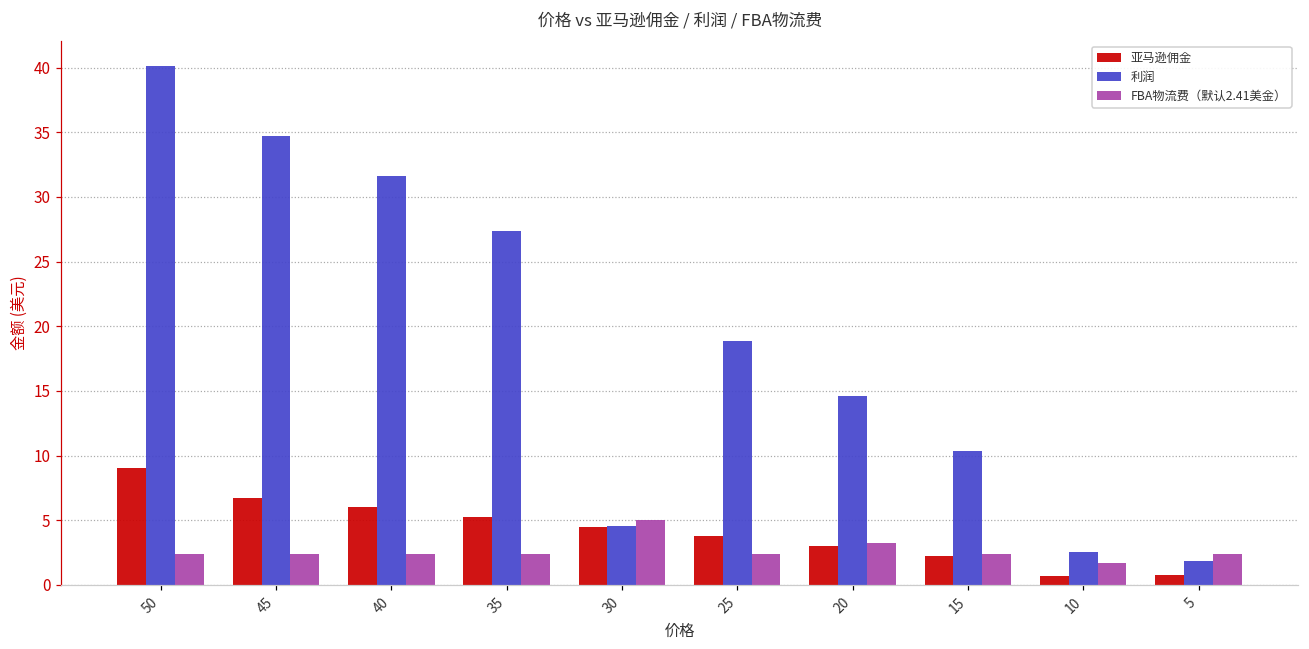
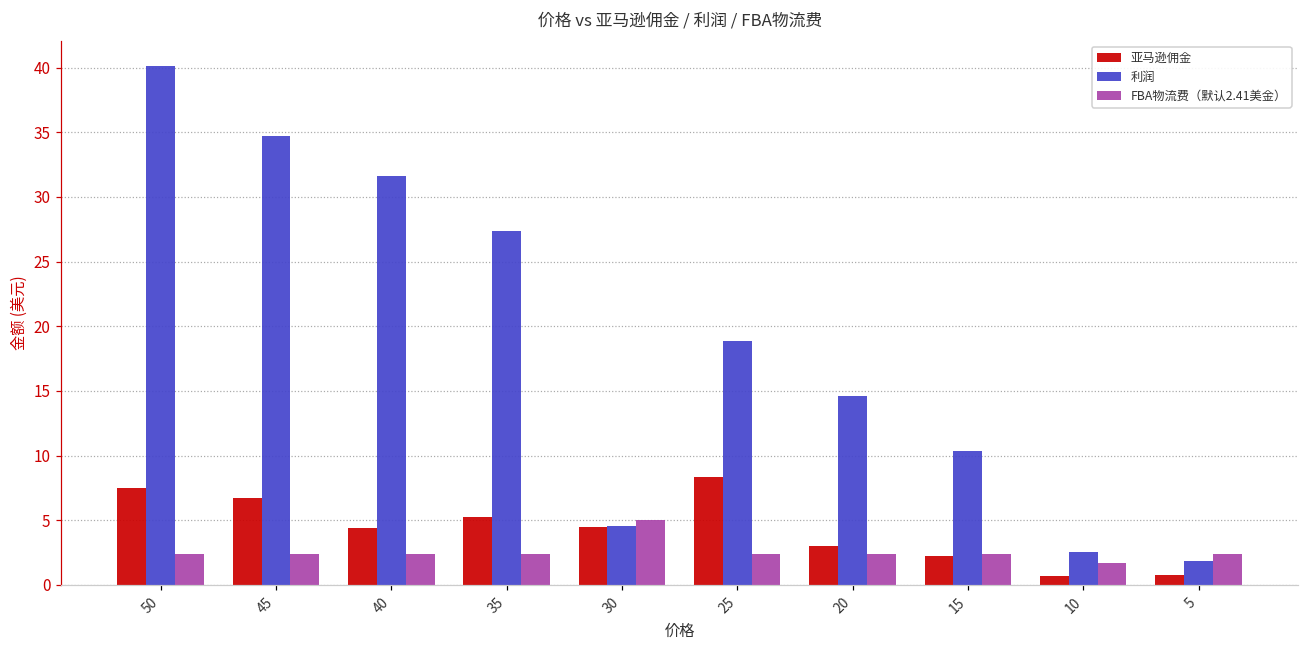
亚马逊佣金, 50: 9.0 -> 7.5
亚马逊佣金, 40: 6.0 -> 4.4
亚马逊佣金, 25: 3.8 -> 8.3
FBA物流费（默认2.41美金）, 20: 3.2 -> 2.4
